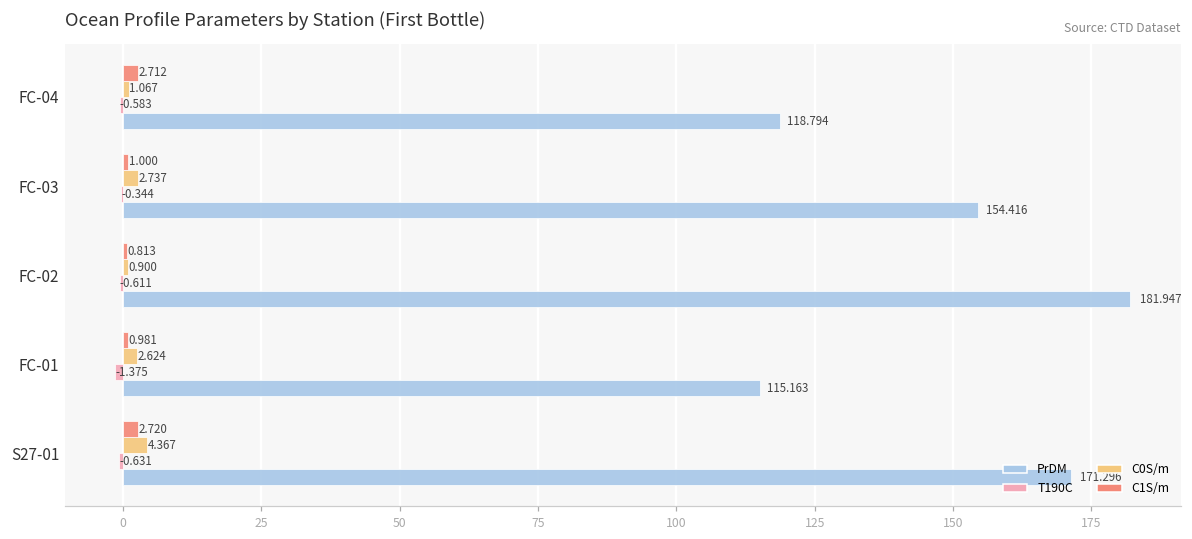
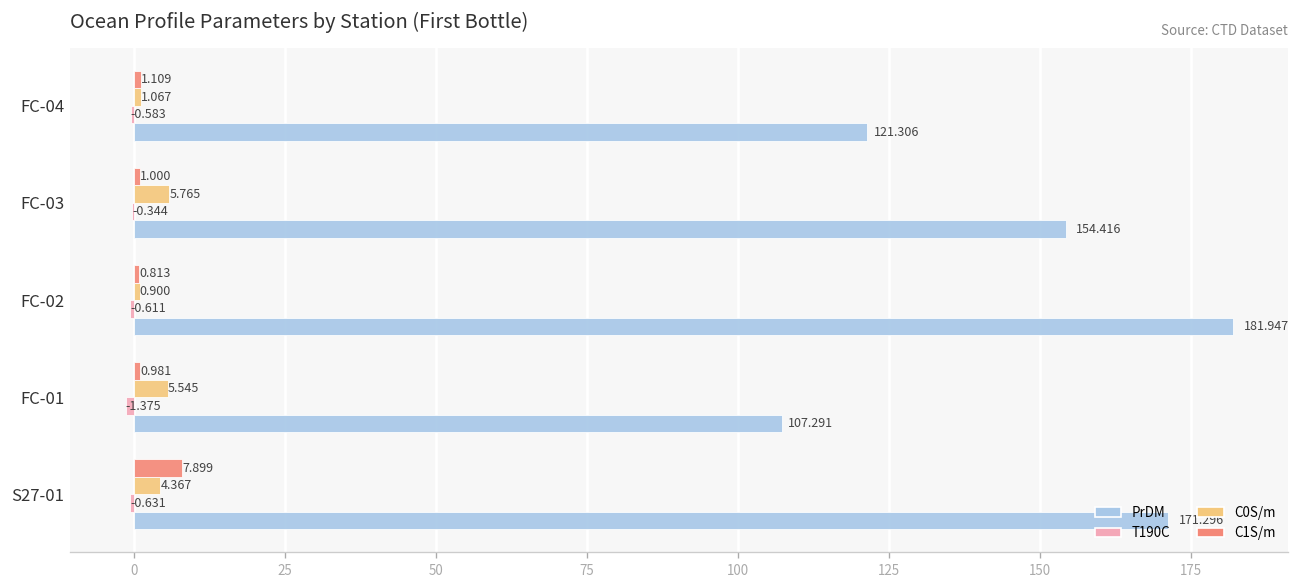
C1S/m, FC-04: 2.712 -> 1.109
PrDM, FC-04: 118.794 -> 121.306
C0S/m, FC-03: 2.737 -> 5.765
C0S/m, FC-01: 2.624 -> 5.545
PrDM, FC-01: 115.163 -> 107.291
C1S/m, S27-01: 2.720 -> 7.899
